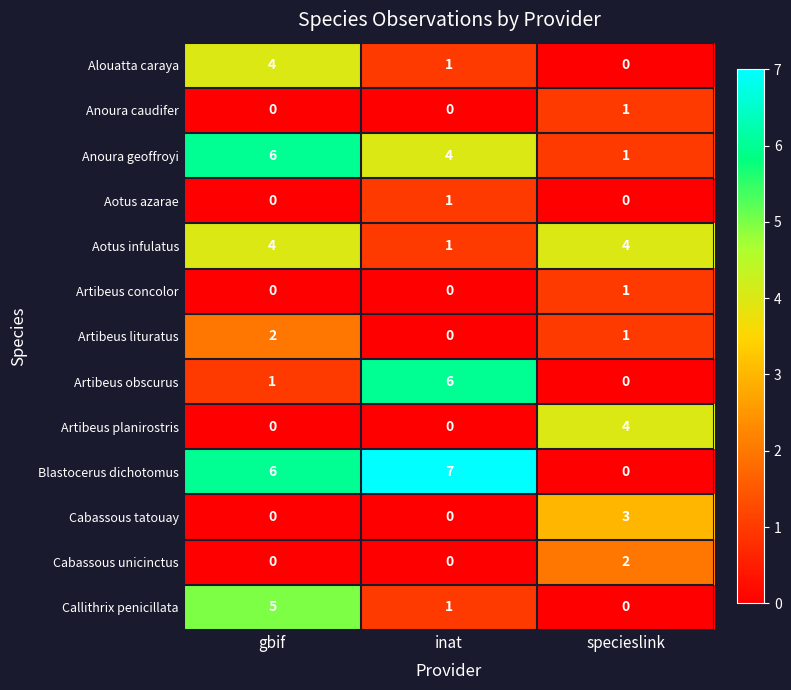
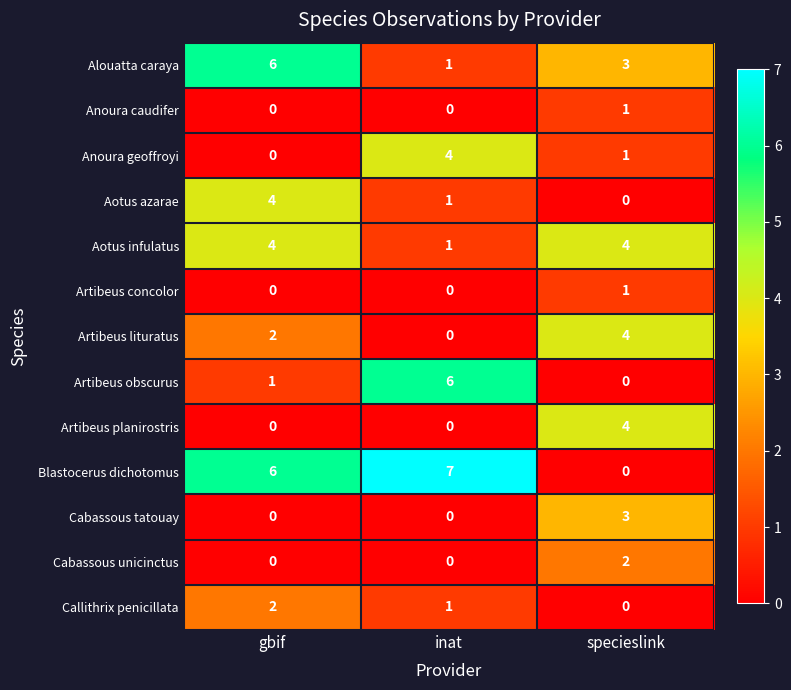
Alouatta caraya, gbif: 4 -> 6
Alouatta caraya, specieslink: 0 -> 3
Anoura geoffroyi, gbif: 6 -> 0
Aotus azarae, gbif: 0 -> 4
Artibeus lituratus, specieslink: 1 -> 4
Callithrix penicillata, gbif: 5 -> 2
